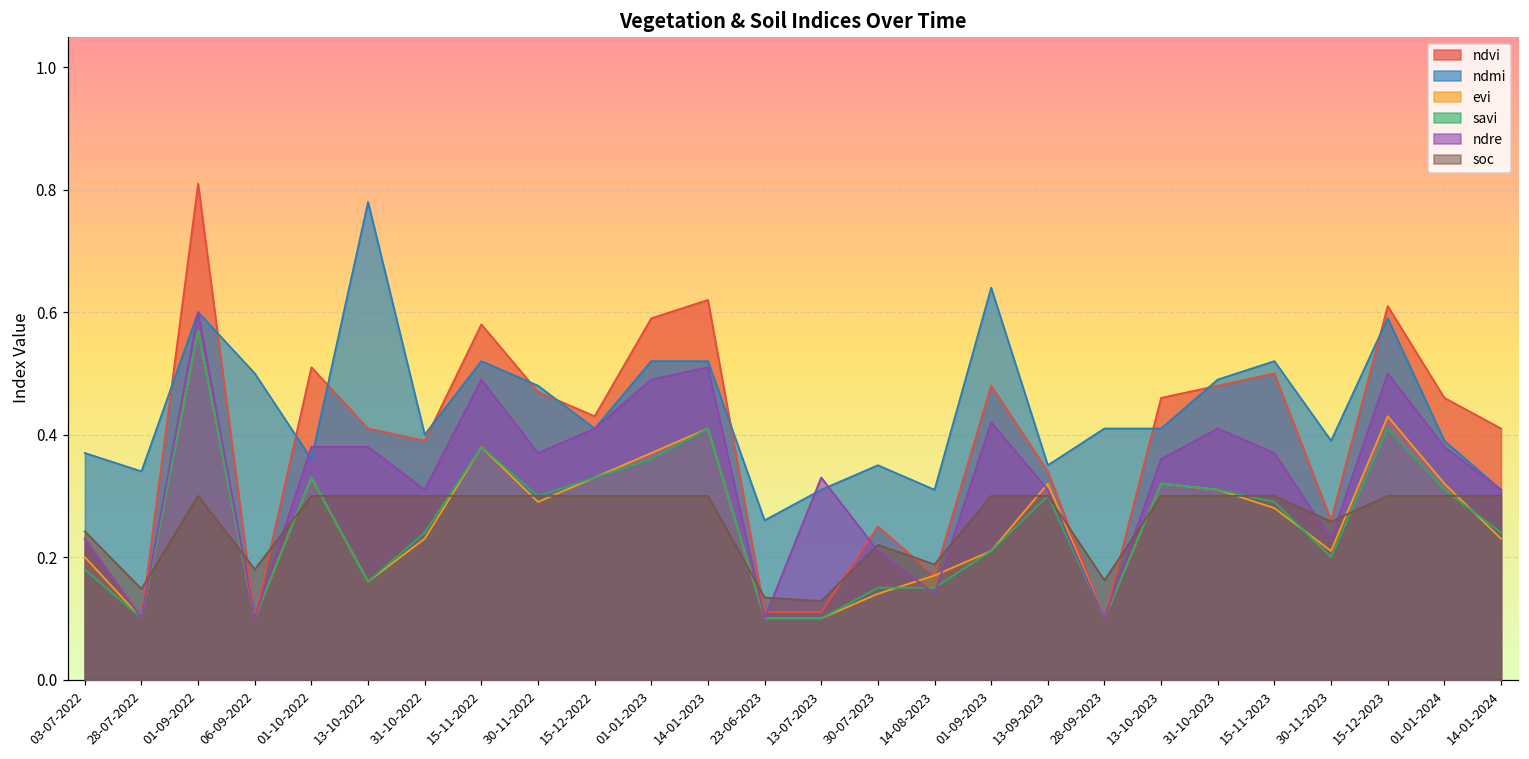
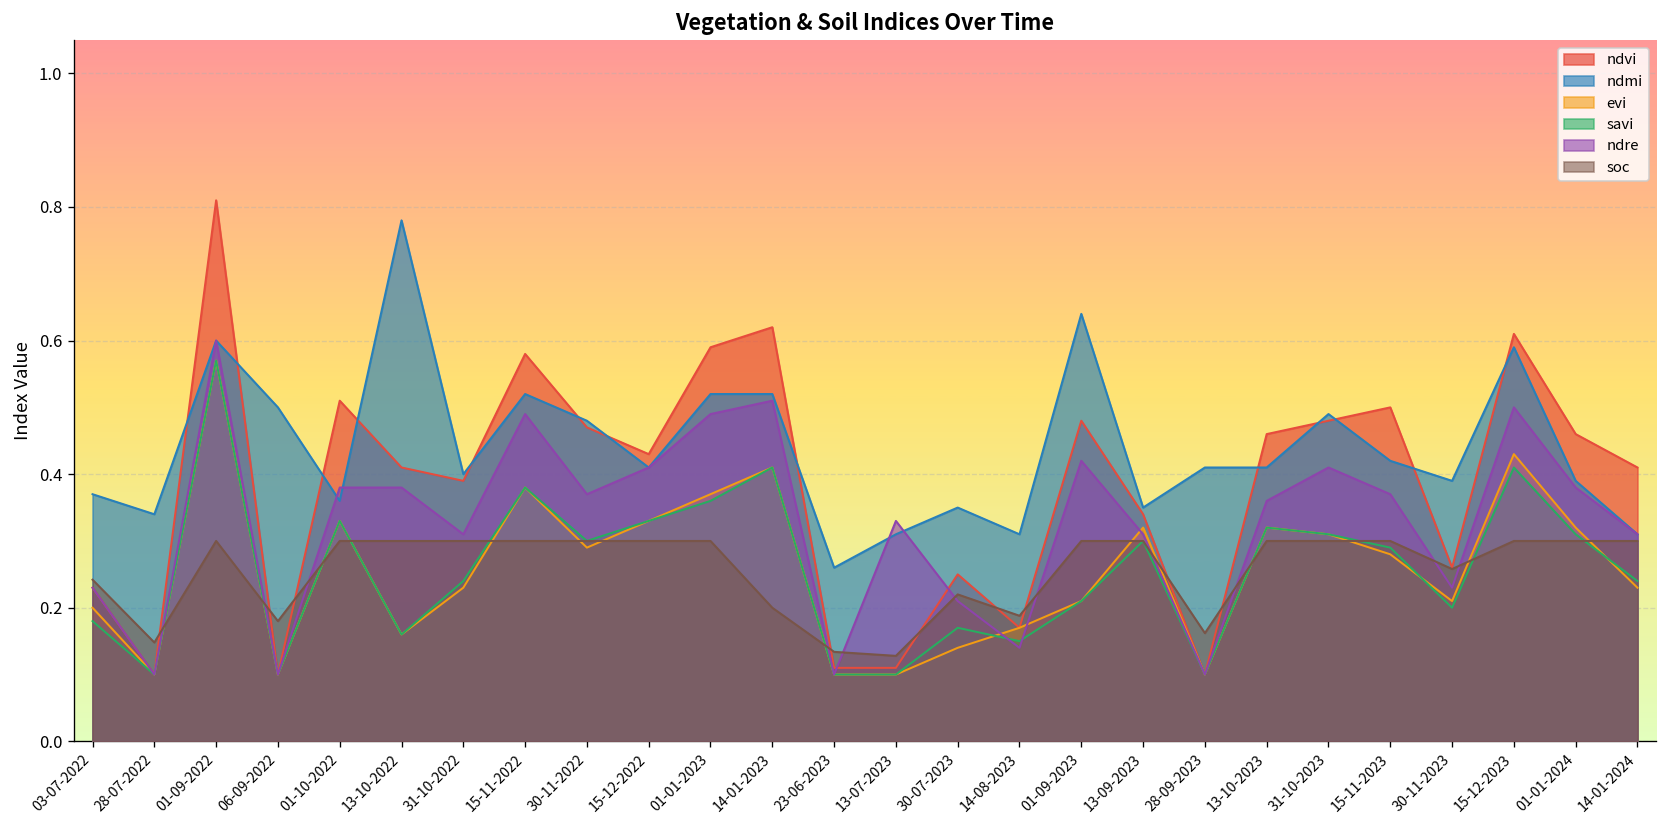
soc, 14-01-2023: 0.3 -> 0.2
savi, 30-07-2023: 0.15 -> 0.17
ndmi, 15-11-2023: 0.52 -> 0.42
